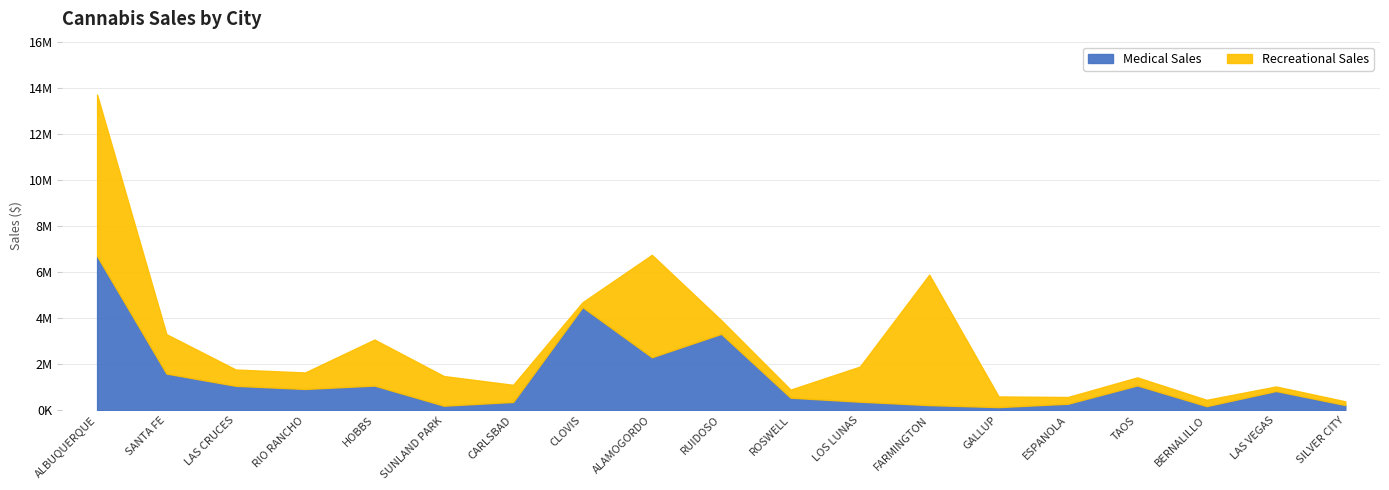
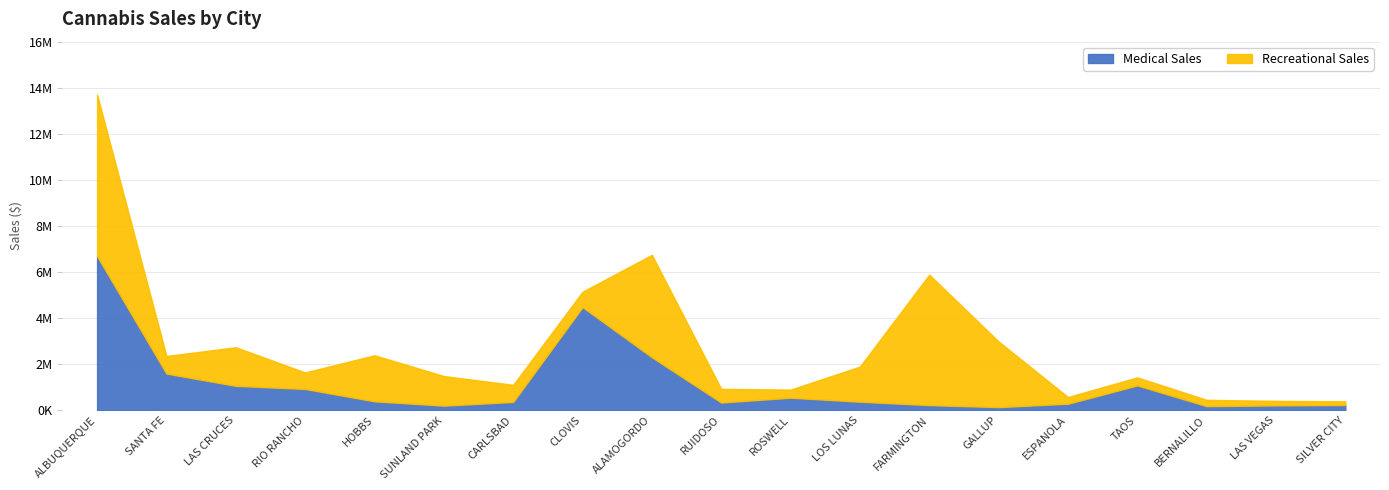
Recreational Sales, SANTA FE: 1700000 -> 800000
Recreational Sales, LAS CRUCES: 700000 -> 1700000
Medical Sales, HOBBS: 1100000 -> 400000
Recreational Sales, CLOVIS: 200000 -> 700000
Medical Sales, RUIDOSO: 3300000 -> 300000
Recreational Sales, GALLUP: 500000 -> 2800000
Medical Sales, LAS VEGAS: 800000 -> 200000
